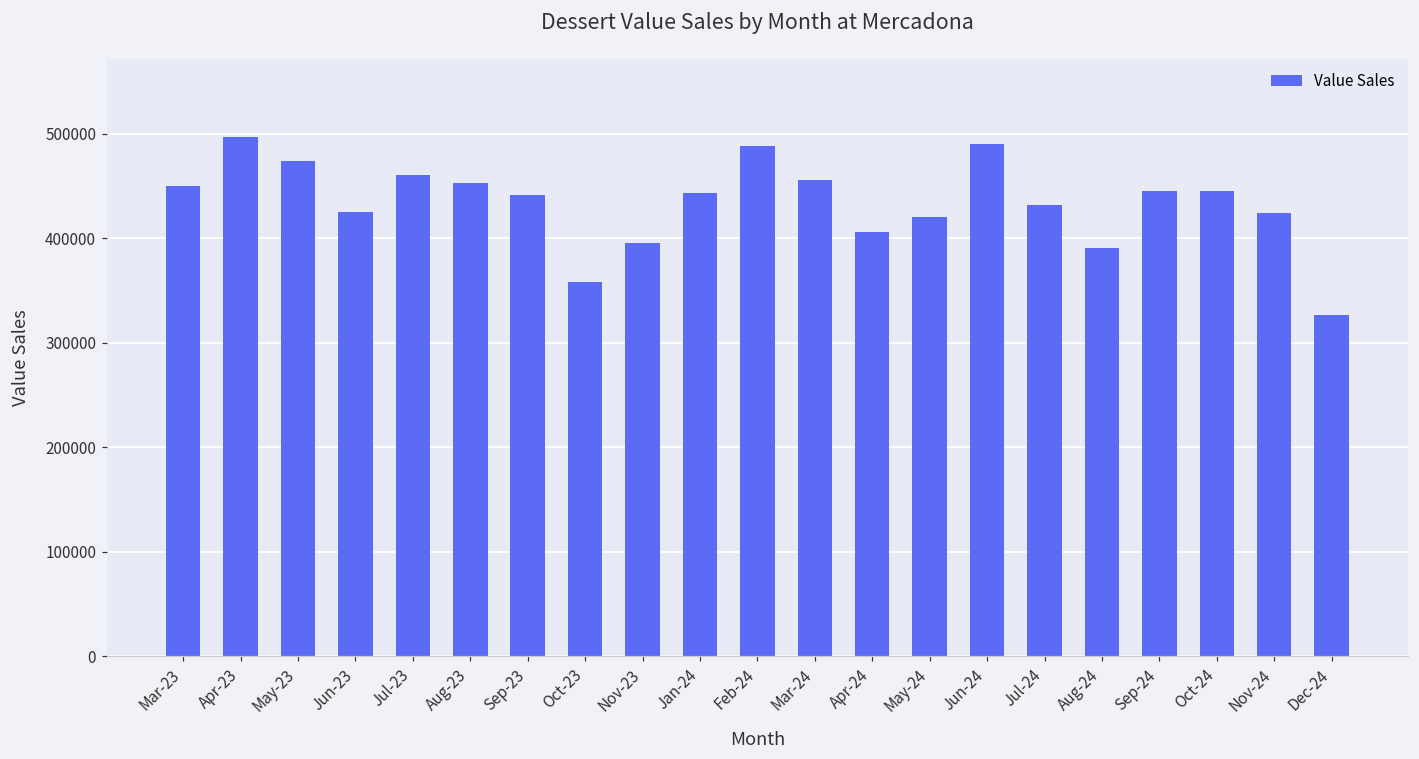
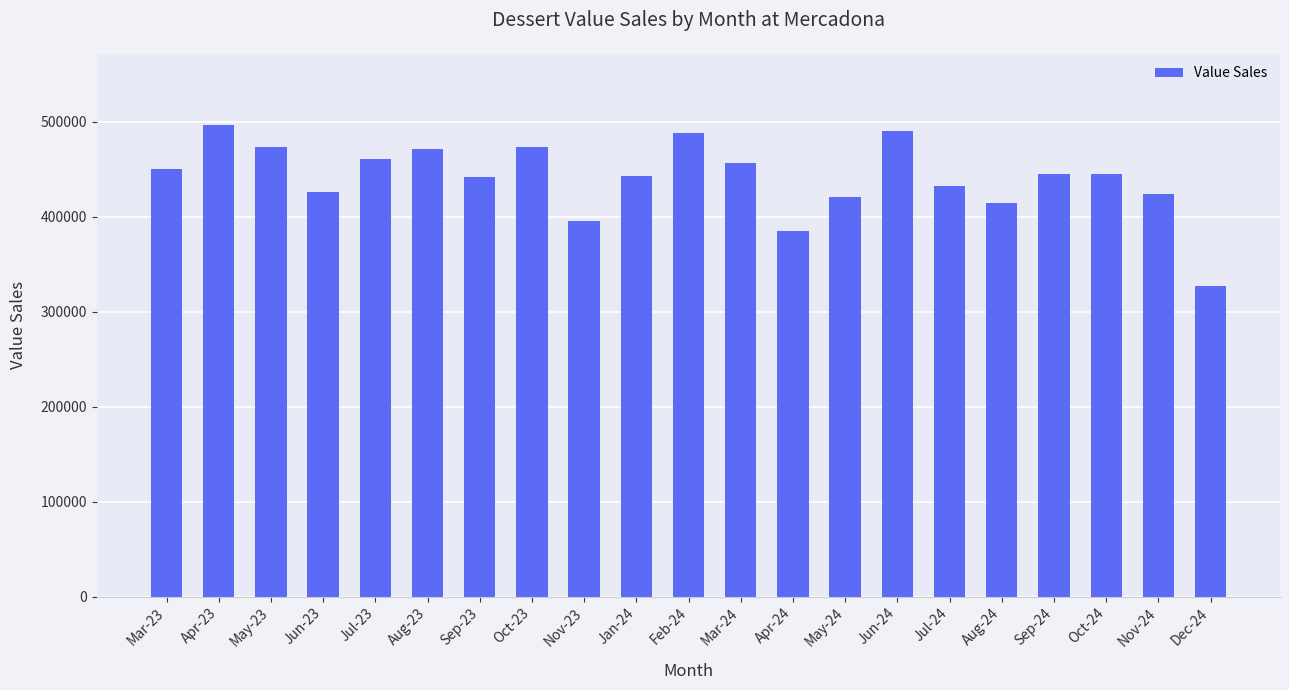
Aug-23: 450000 -> 470000
Oct-23: 360000 -> 470000
Apr-24: 410000 -> 390000
Aug-24: 390000 -> 410000
